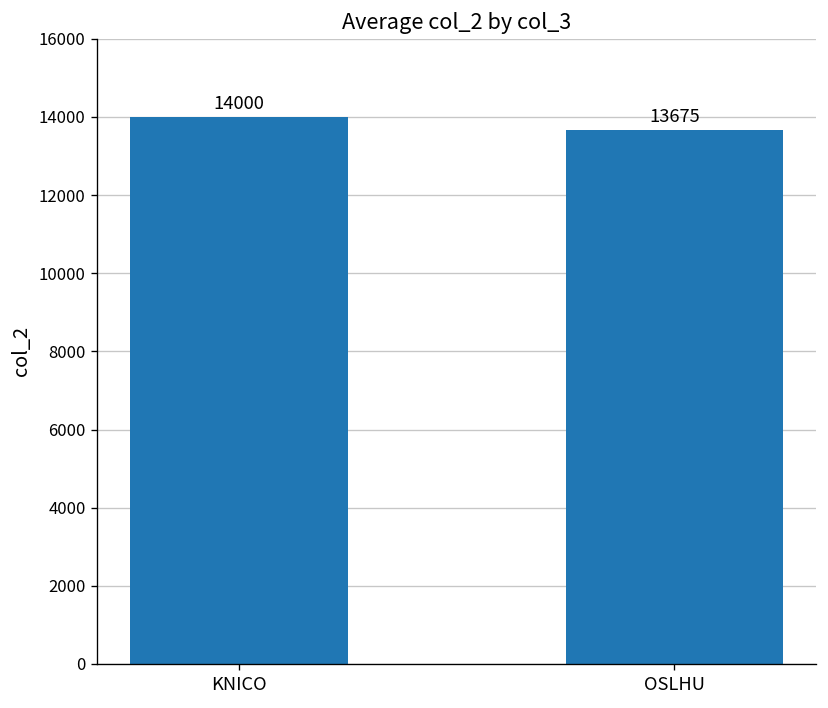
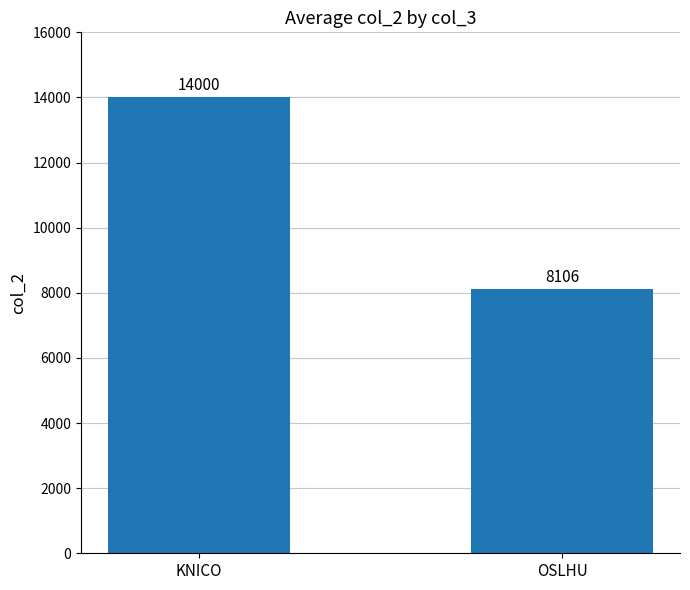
OSLHU: 13675 -> 8106
